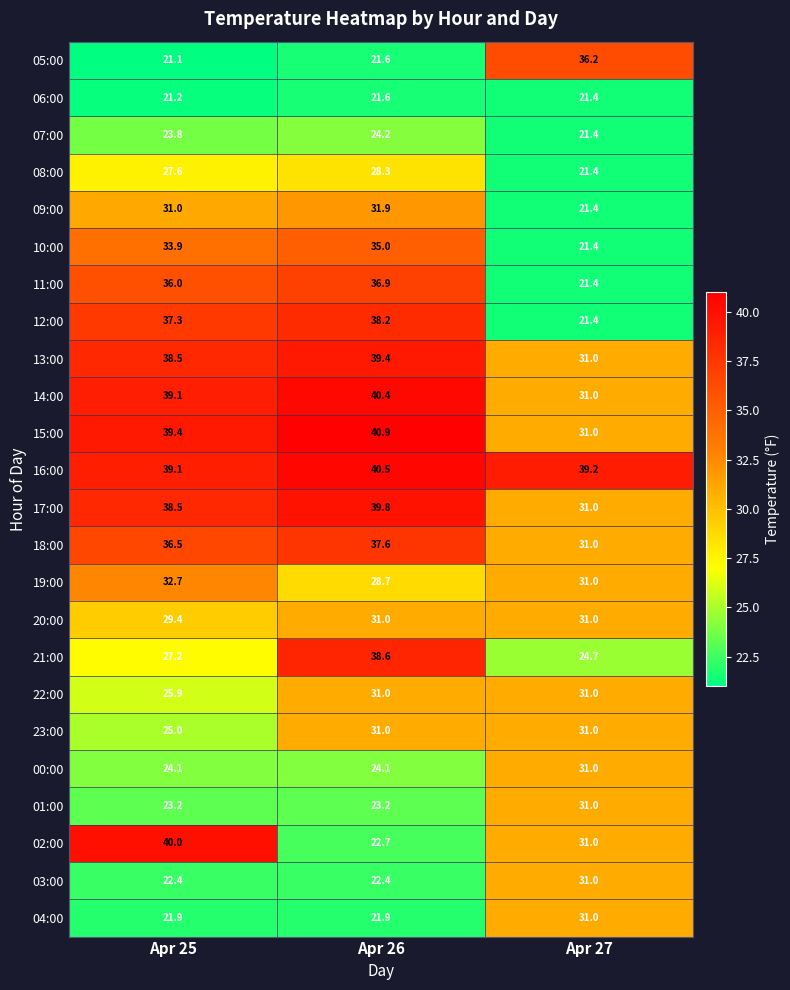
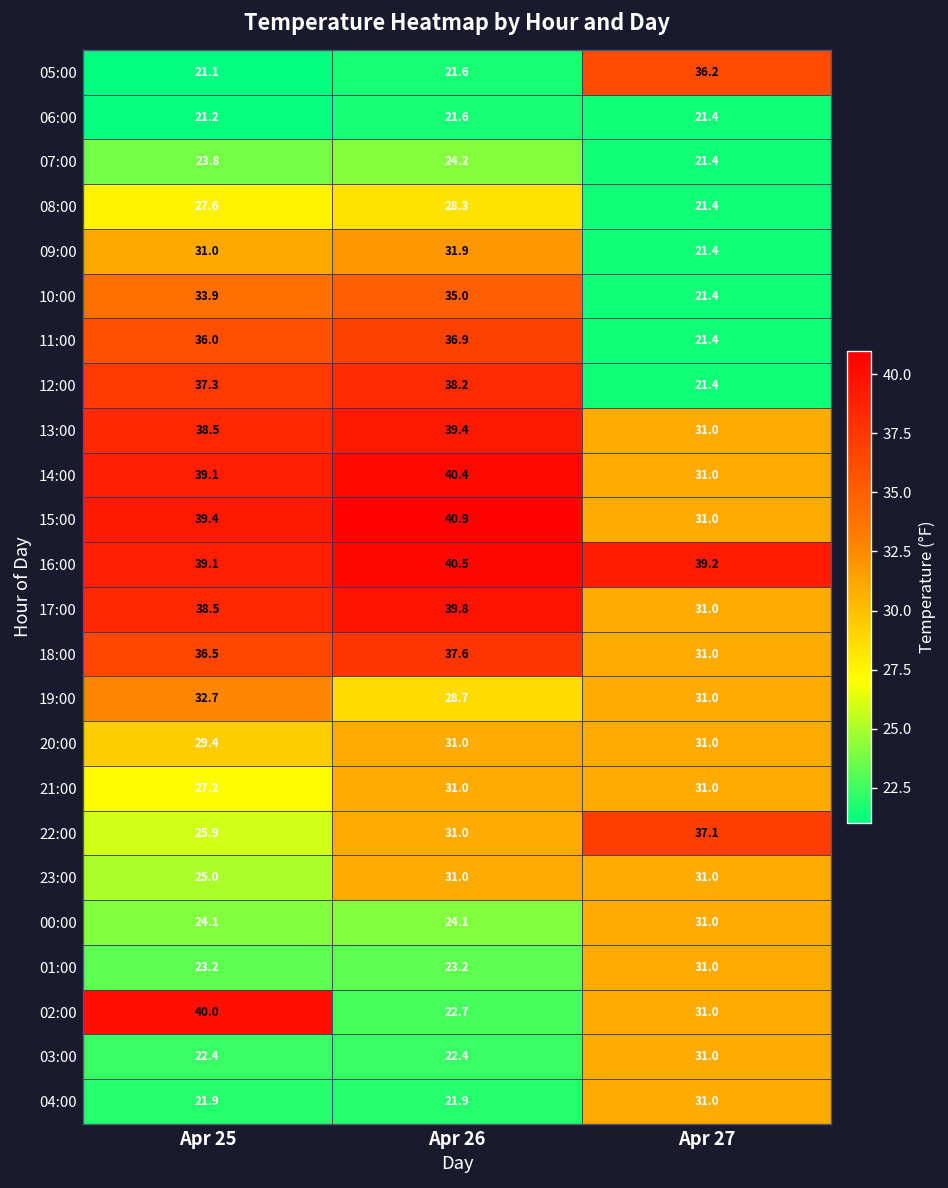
21:00, Apr 26: 38.6 -> 31.0
21:00, Apr 27: 24.7 -> 31.0
22:00, Apr 27: 31.0 -> 37.1
